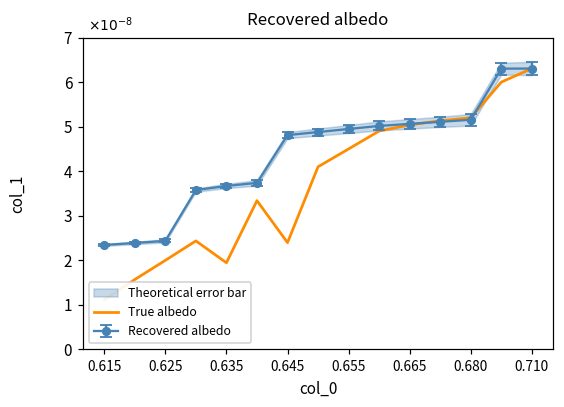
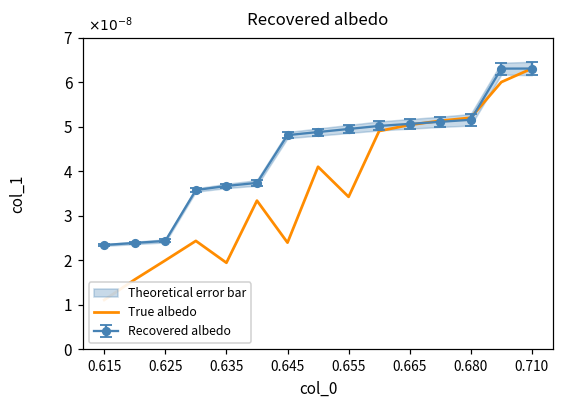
True albedo, 0.655: 4.5 -> 3.4
